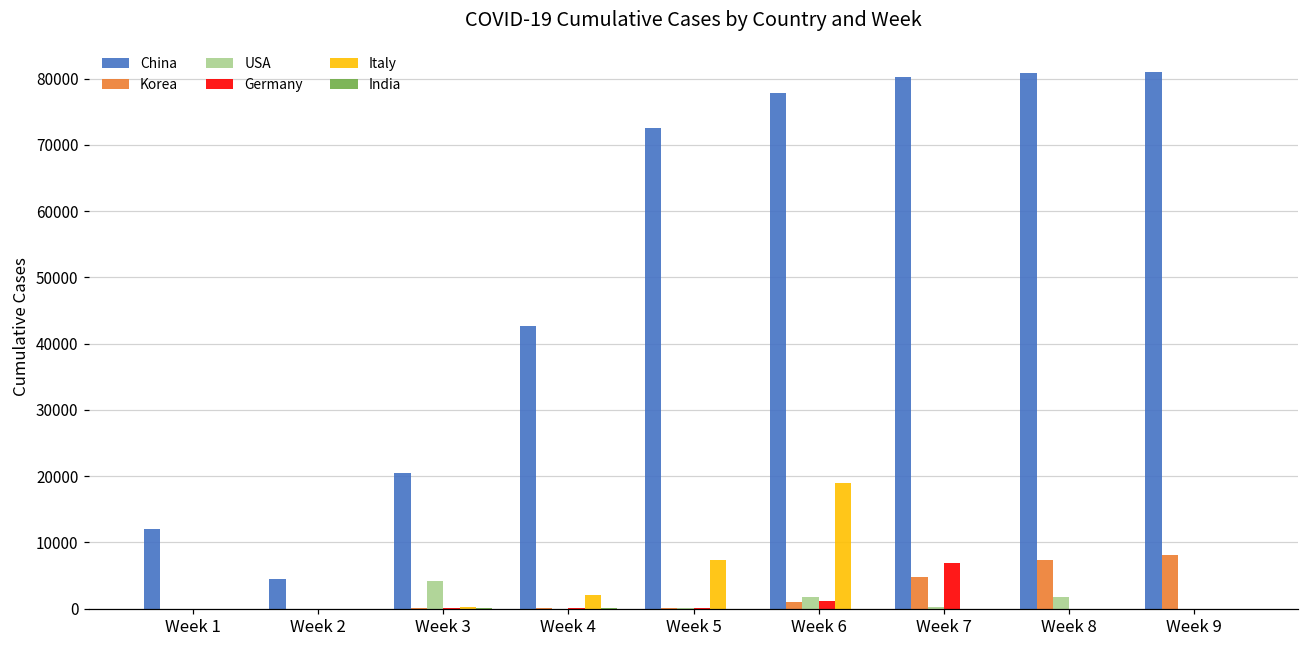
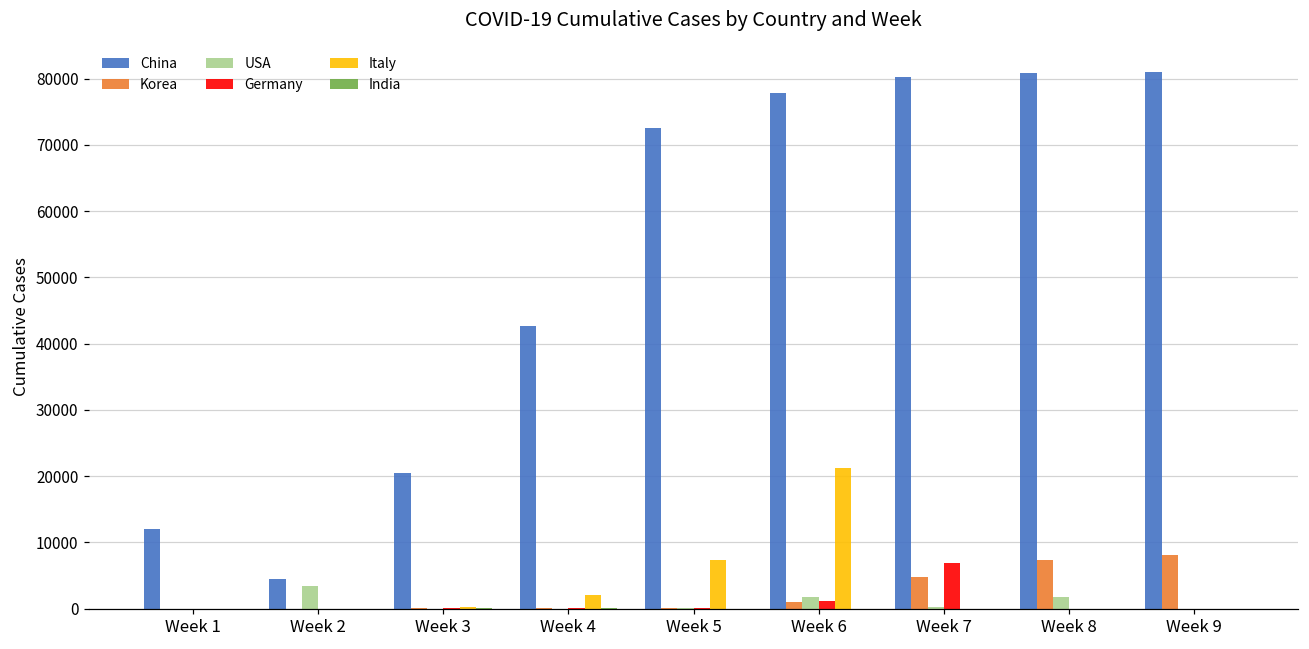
USA, Week 2: 0 -> 3000
USA, Week 3: 4000 -> 0
Italy, Week 6: 19000 -> 21000
